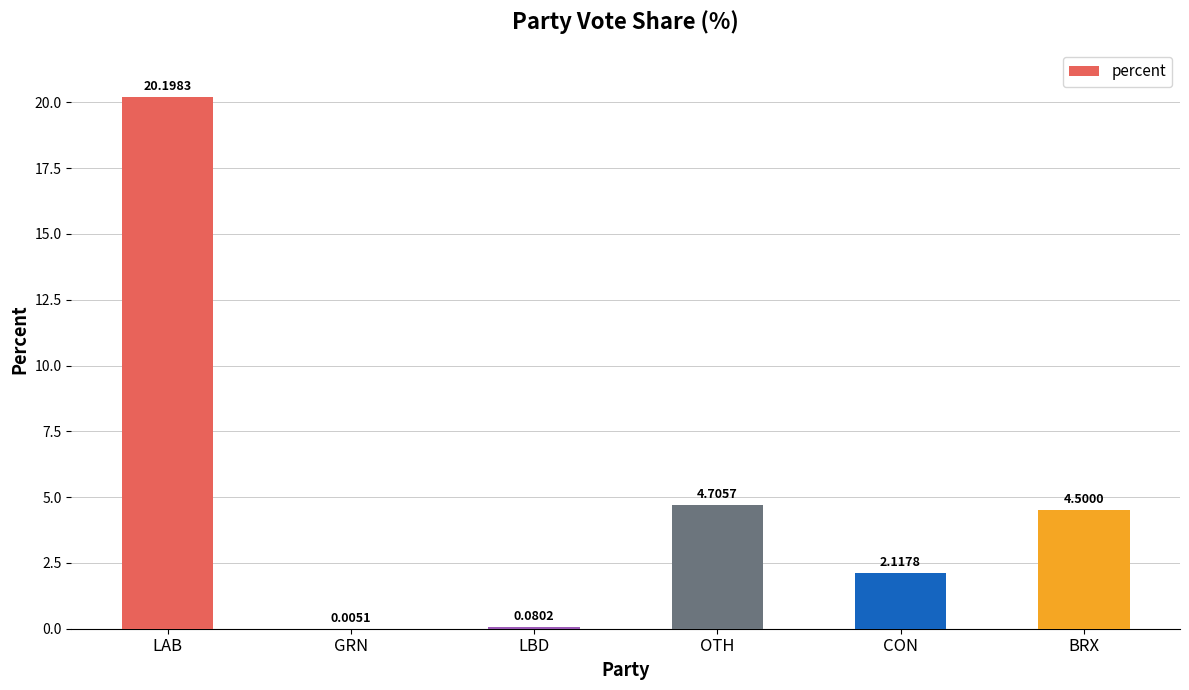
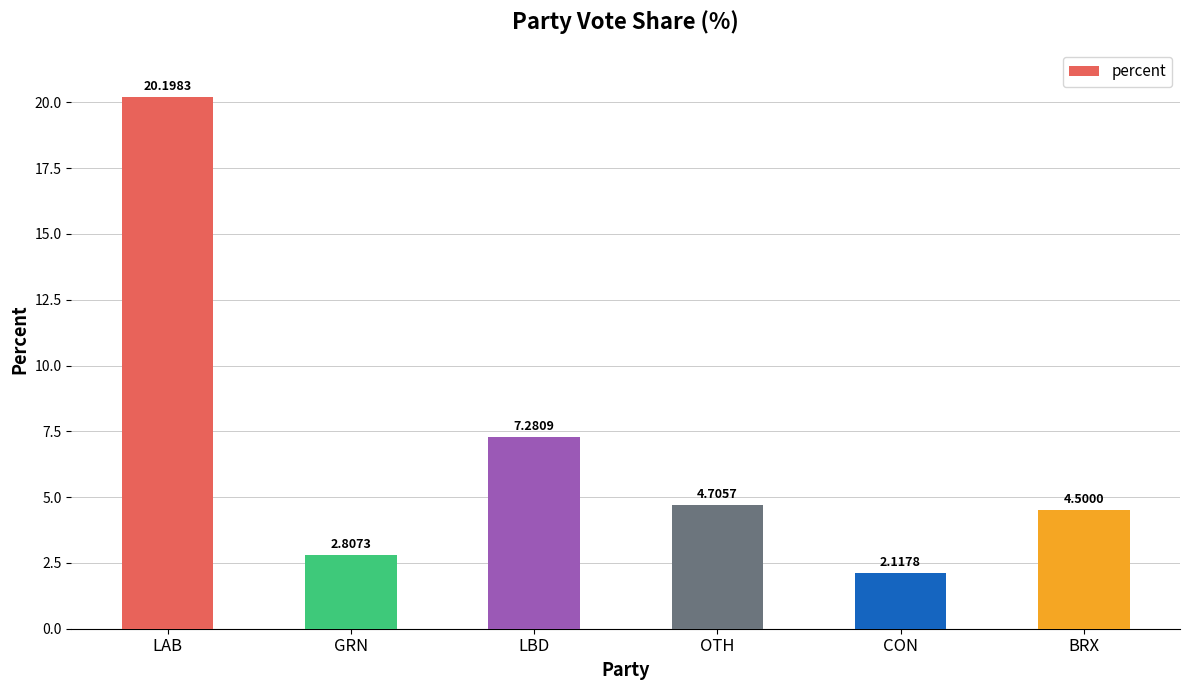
GRN: 0.0051 -> 2.8073
LBD: 0.0802 -> 7.2809
